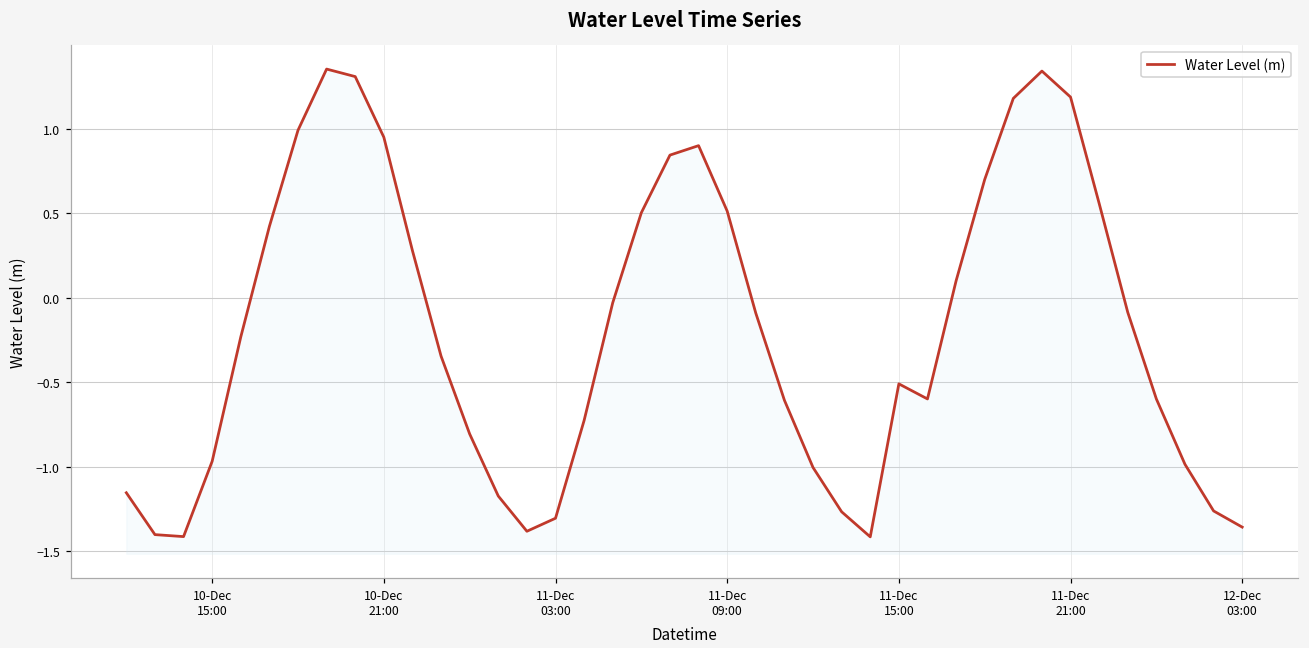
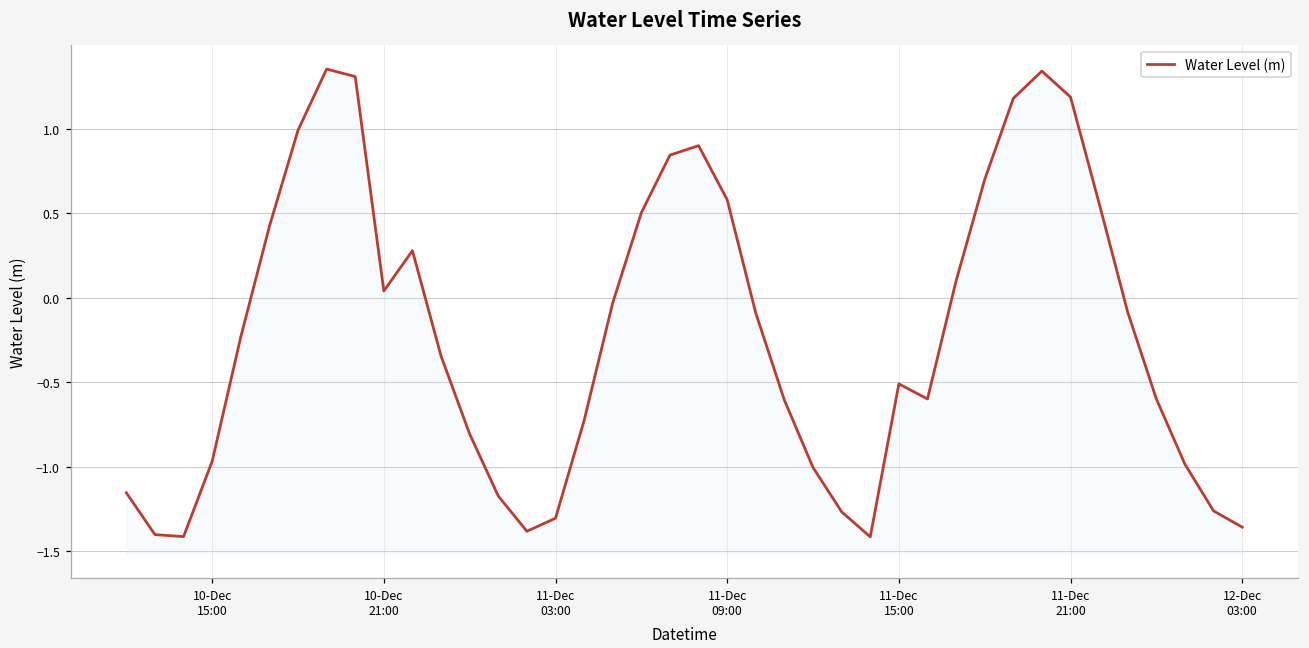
10-Dec 21:00: 0.95 -> 0.04
11-Dec 09:00: 0.51 -> 0.58
